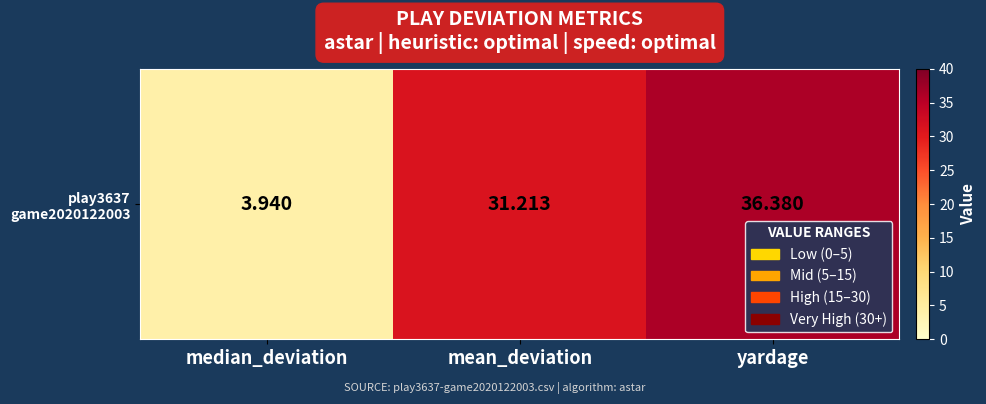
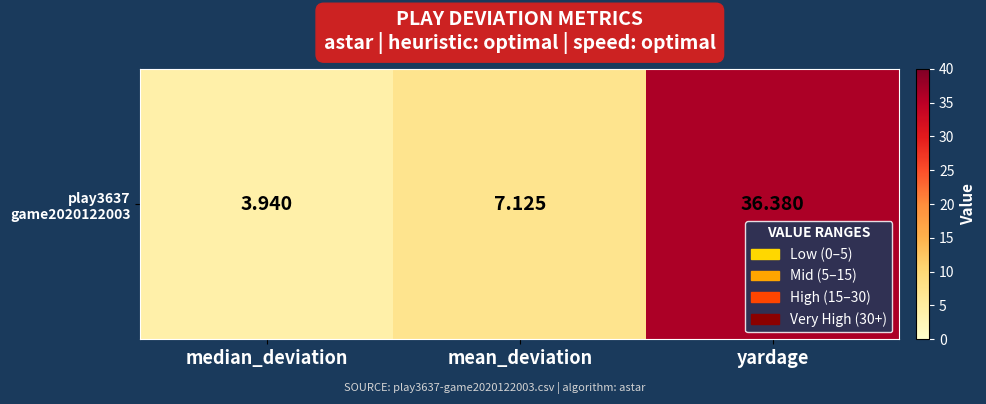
play3637 game2020122003, mean_deviation: 31.213 -> 7.125
